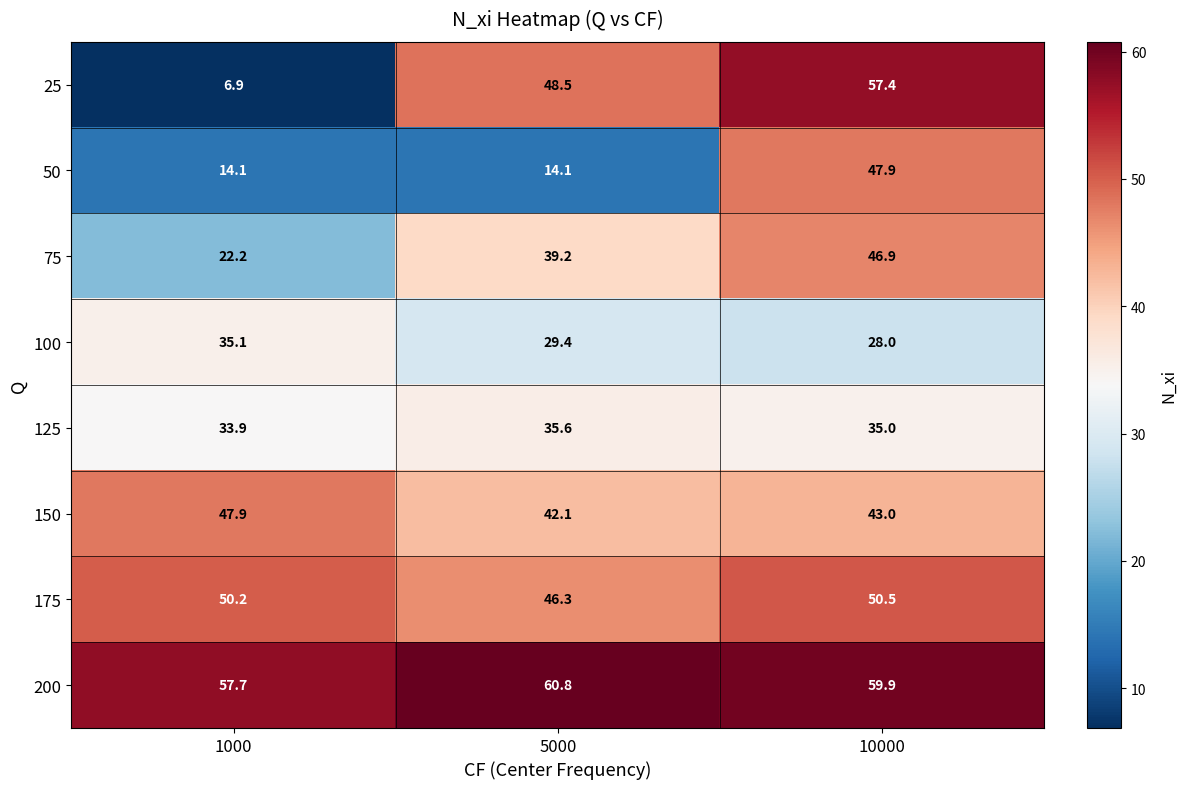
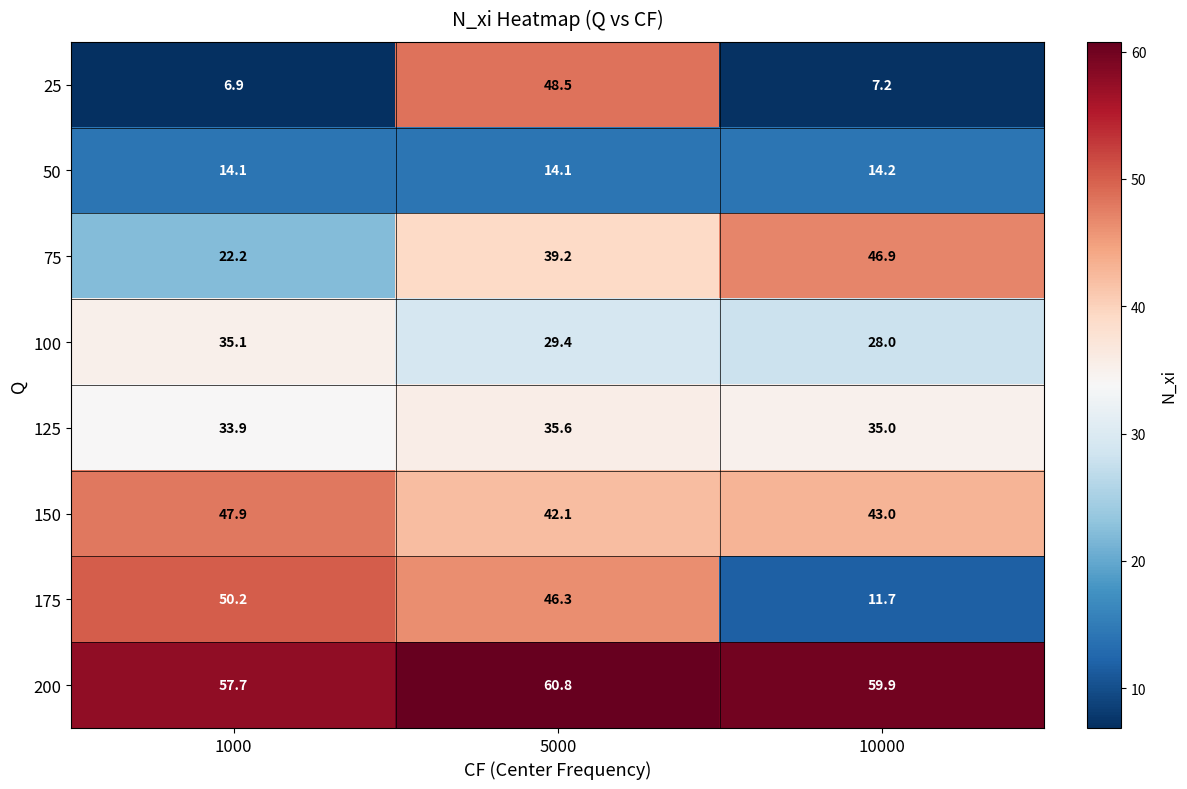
25, 10000: 57.4 -> 7.2
50, 10000: 47.9 -> 14.2
175, 10000: 50.5 -> 11.7
